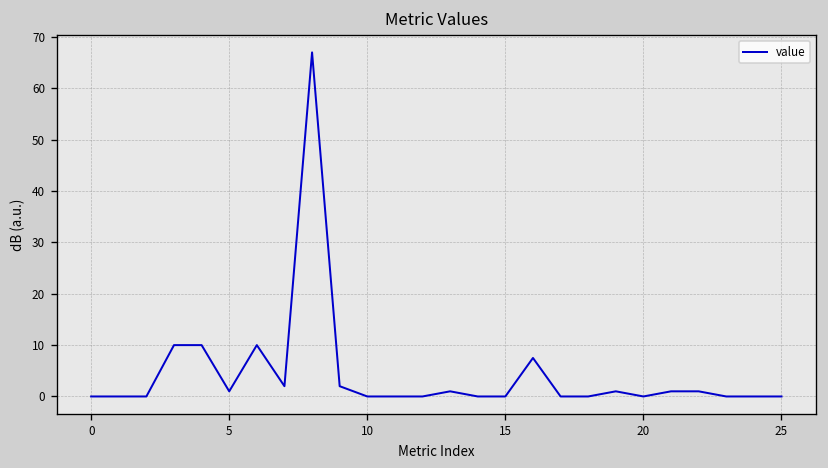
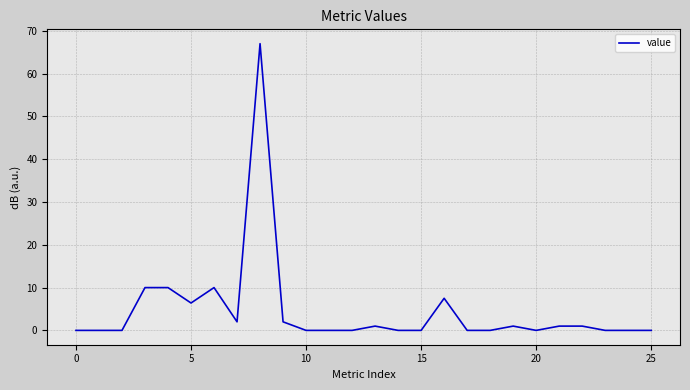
5: 1 -> 6
